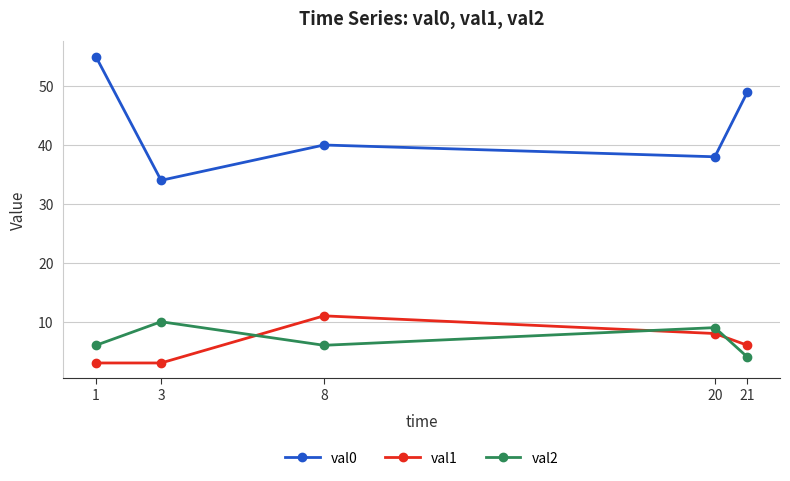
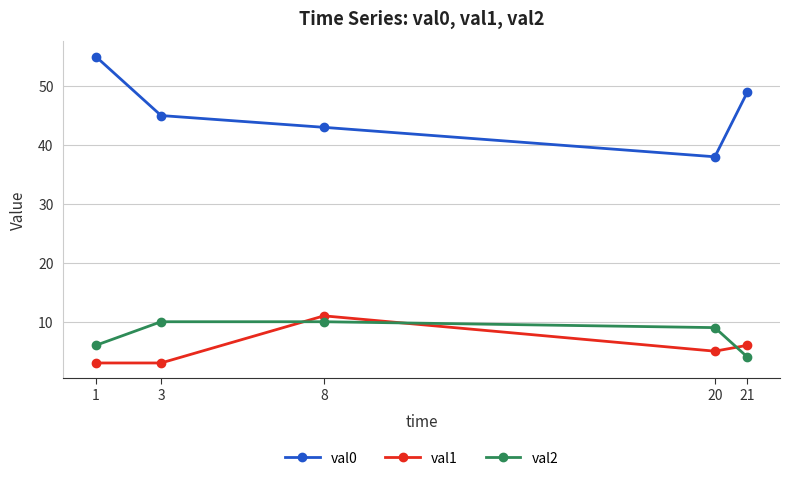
val0, 3: 34 -> 45
val0, 8: 40 -> 43
val2, 8: 6 -> 10
val1, 20: 8 -> 5
